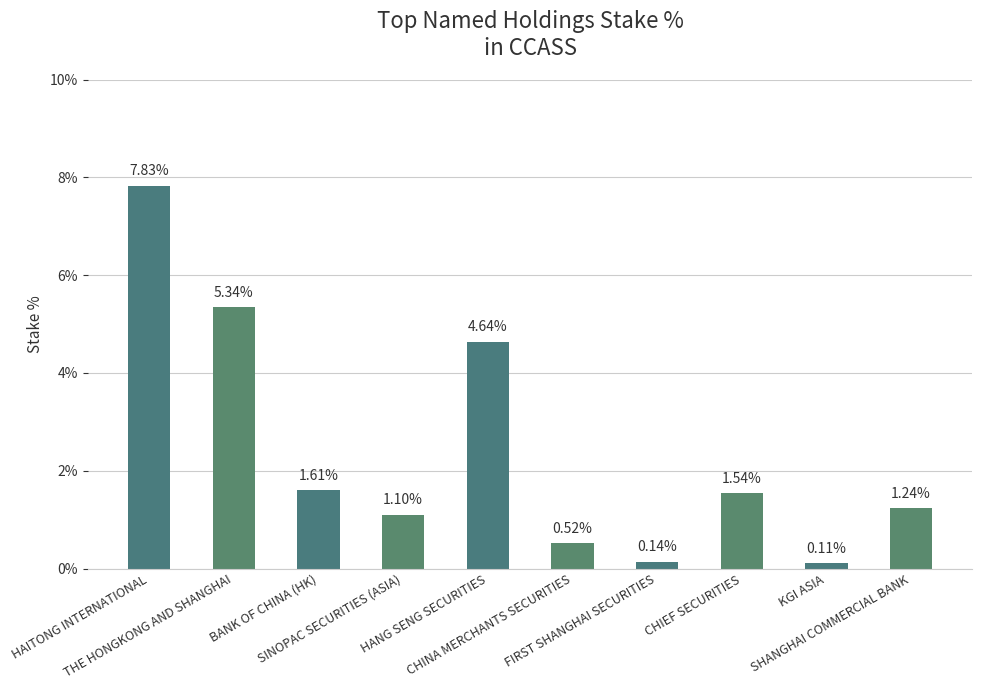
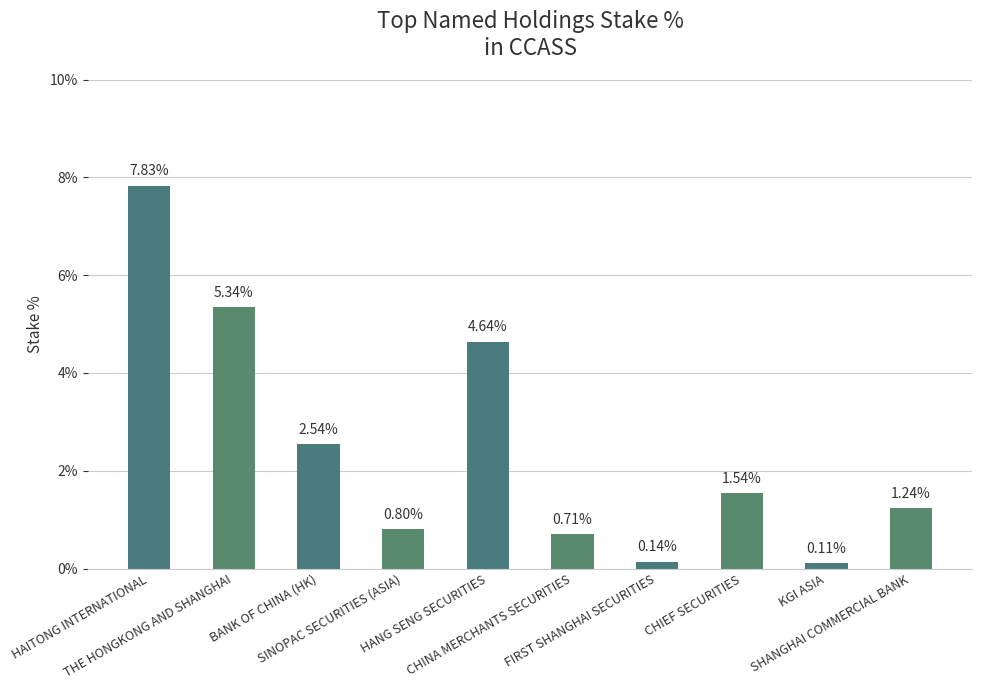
BANK OF CHINA (HK): 1.61% -> 2.54%
SINOPAC SECURITIES (ASIA): 1.10% -> 0.80%
CHINA MERCHANTS SECURITIES: 0.52% -> 0.71%
